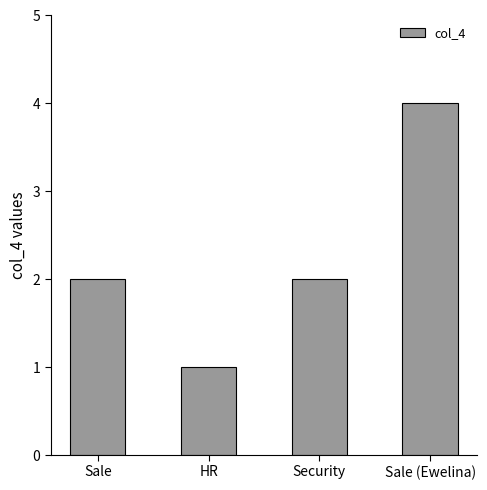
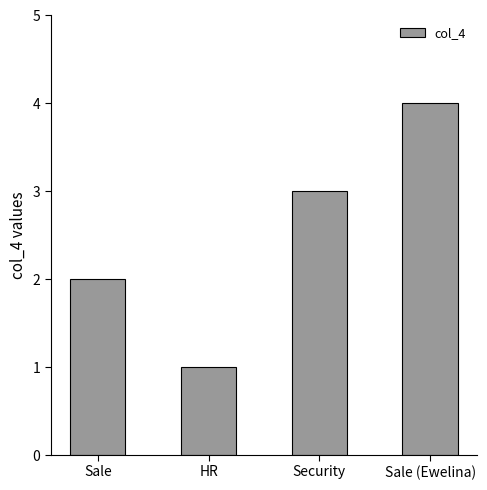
Security: 2 -> 3
